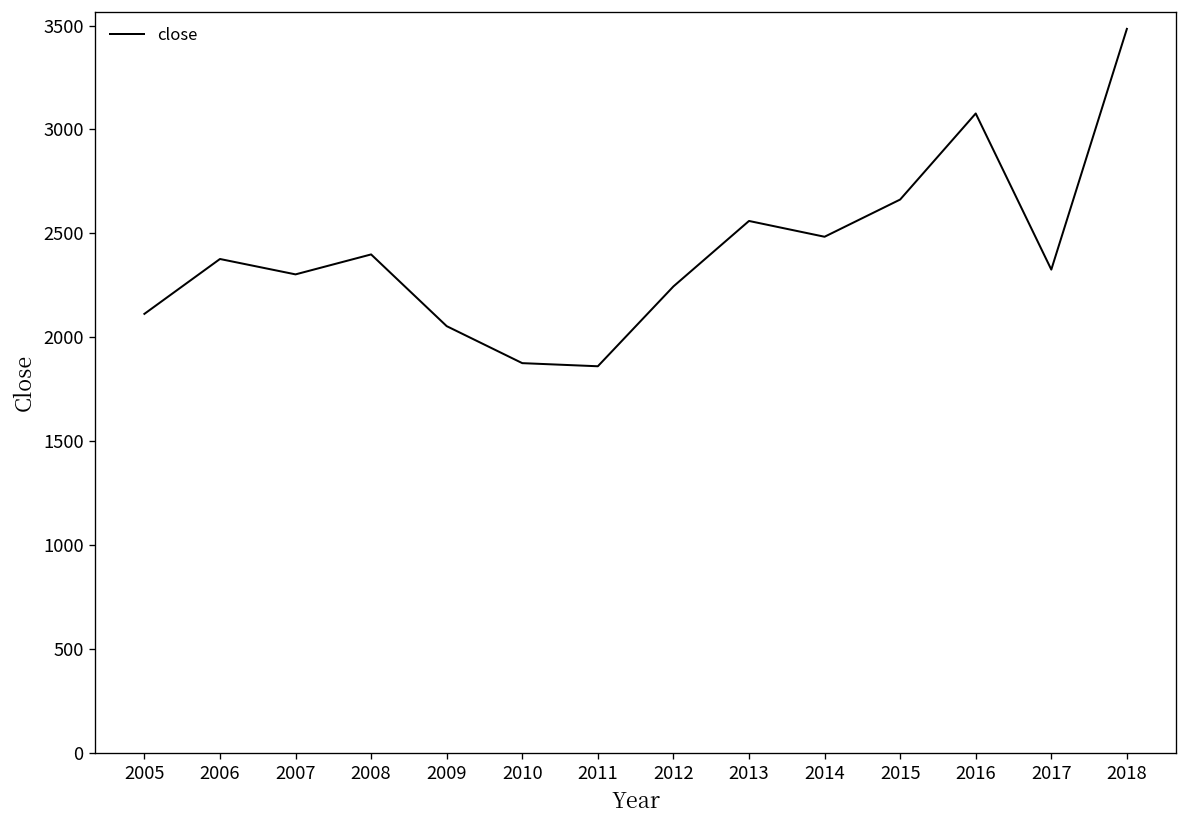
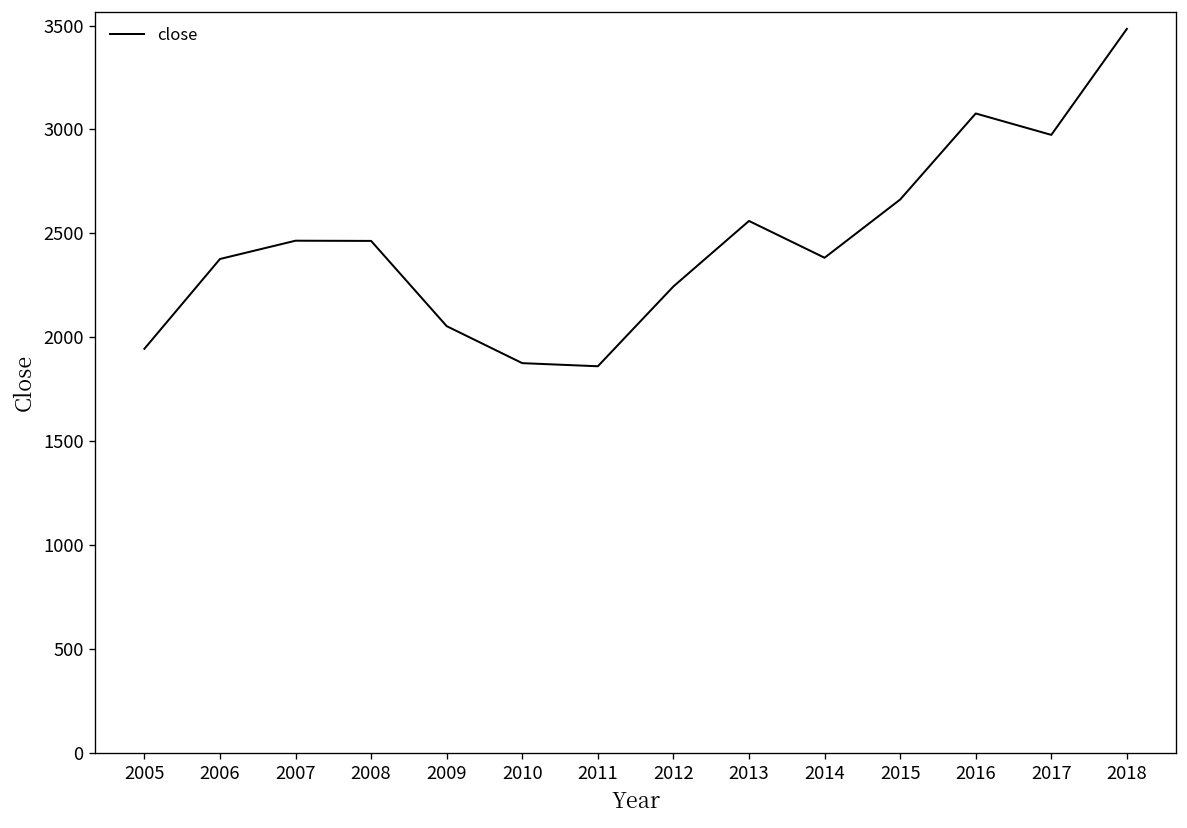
2005: 2110 -> 1950
2007: 2300 -> 2470
2008: 2400 -> 2460
2014: 2480 -> 2380
2017: 2330 -> 2970
